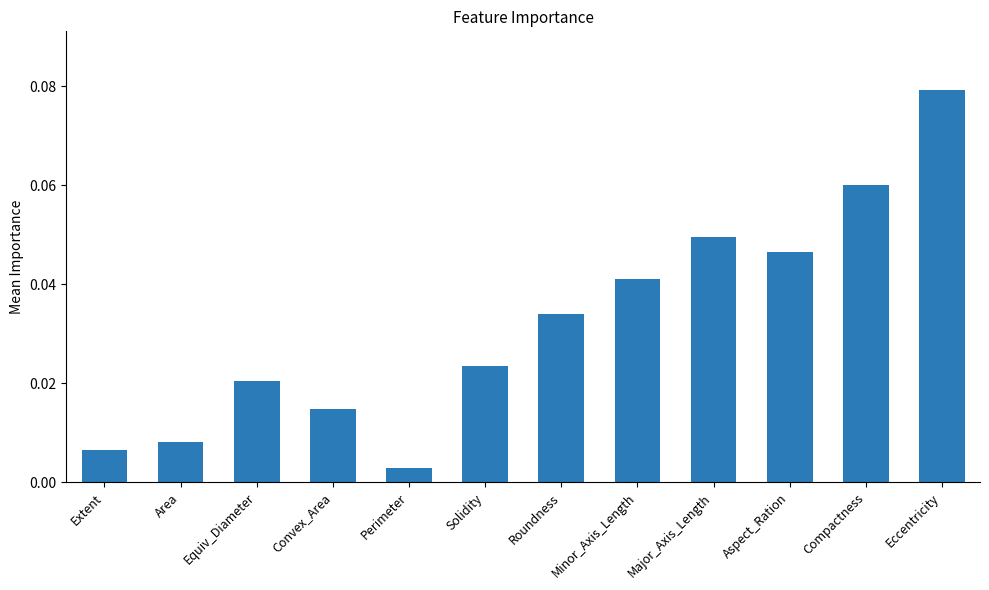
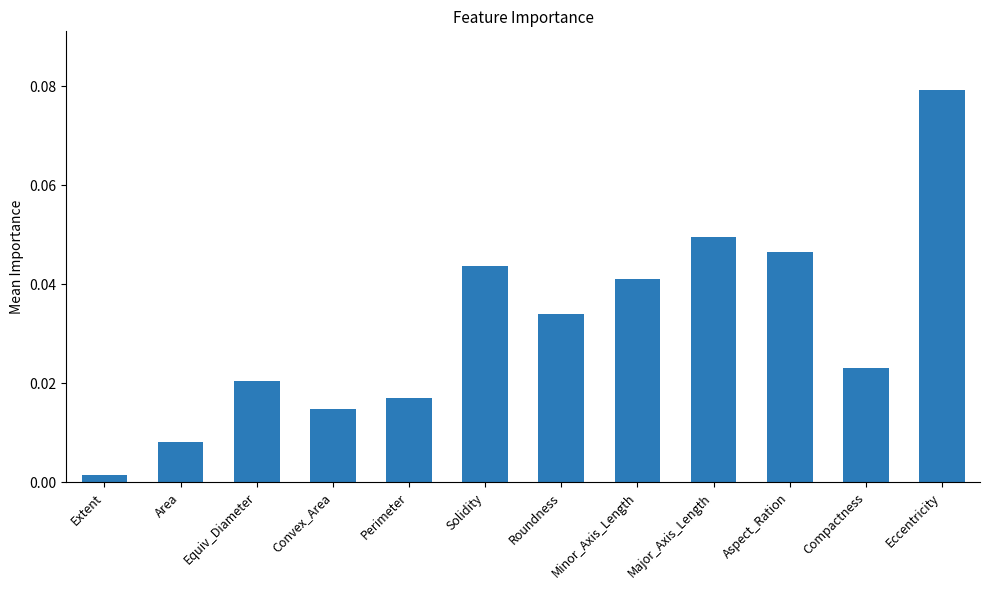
Extent: 0.007 -> 0.002
Perimeter: 0.003 -> 0.017
Solidity: 0.024 -> 0.044
Compactness: 0.060 -> 0.023
